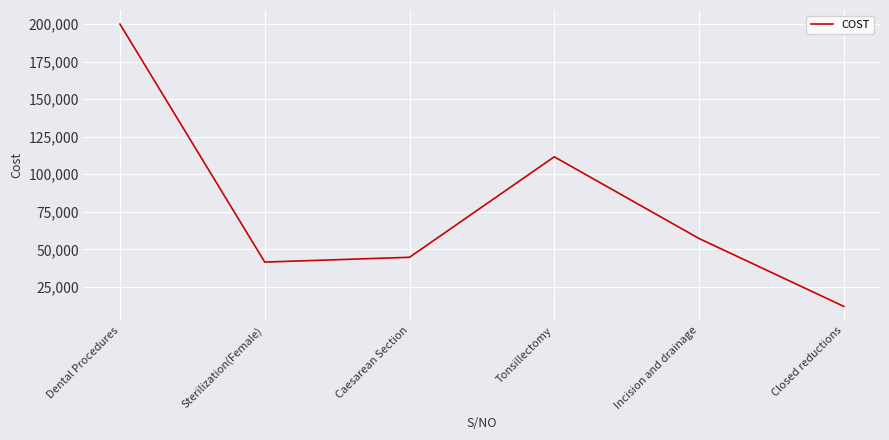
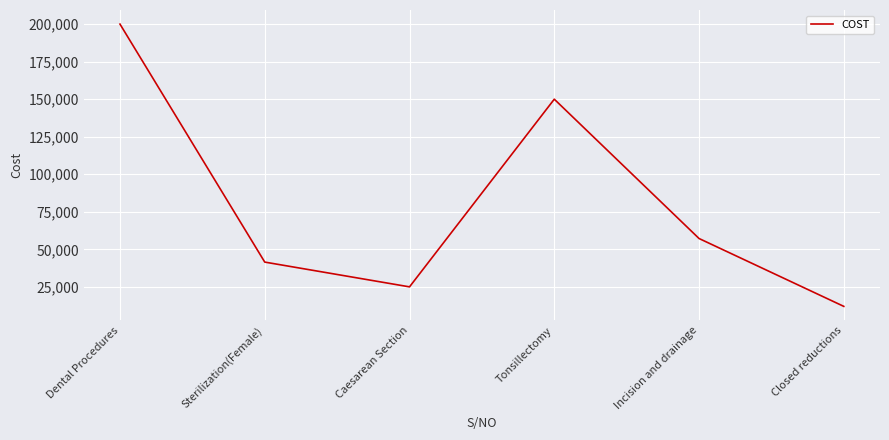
Caesarean Section: 45,000 -> 25,000
Tonsillectomy: 112,000 -> 150,000
